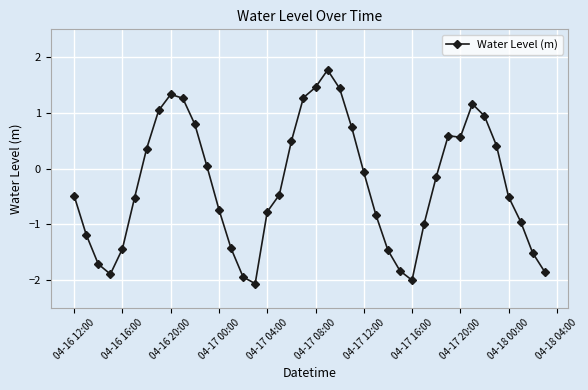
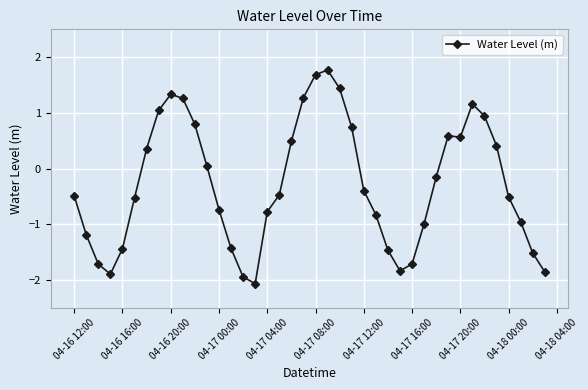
04-17 08:00: 1.5 -> 1.7
04-17 12:00: -0.1 -> -0.4
04-17 16:00: -2.0 -> -1.7
